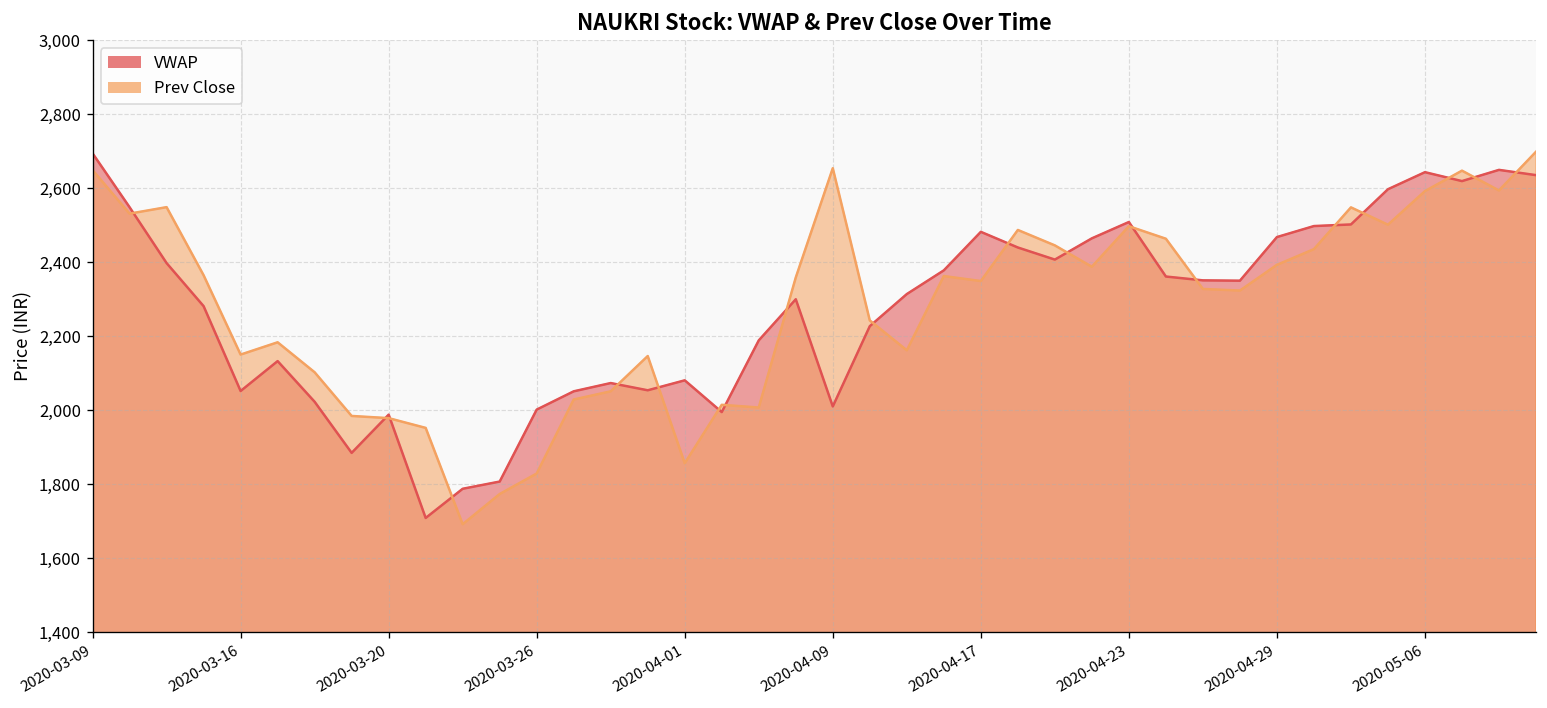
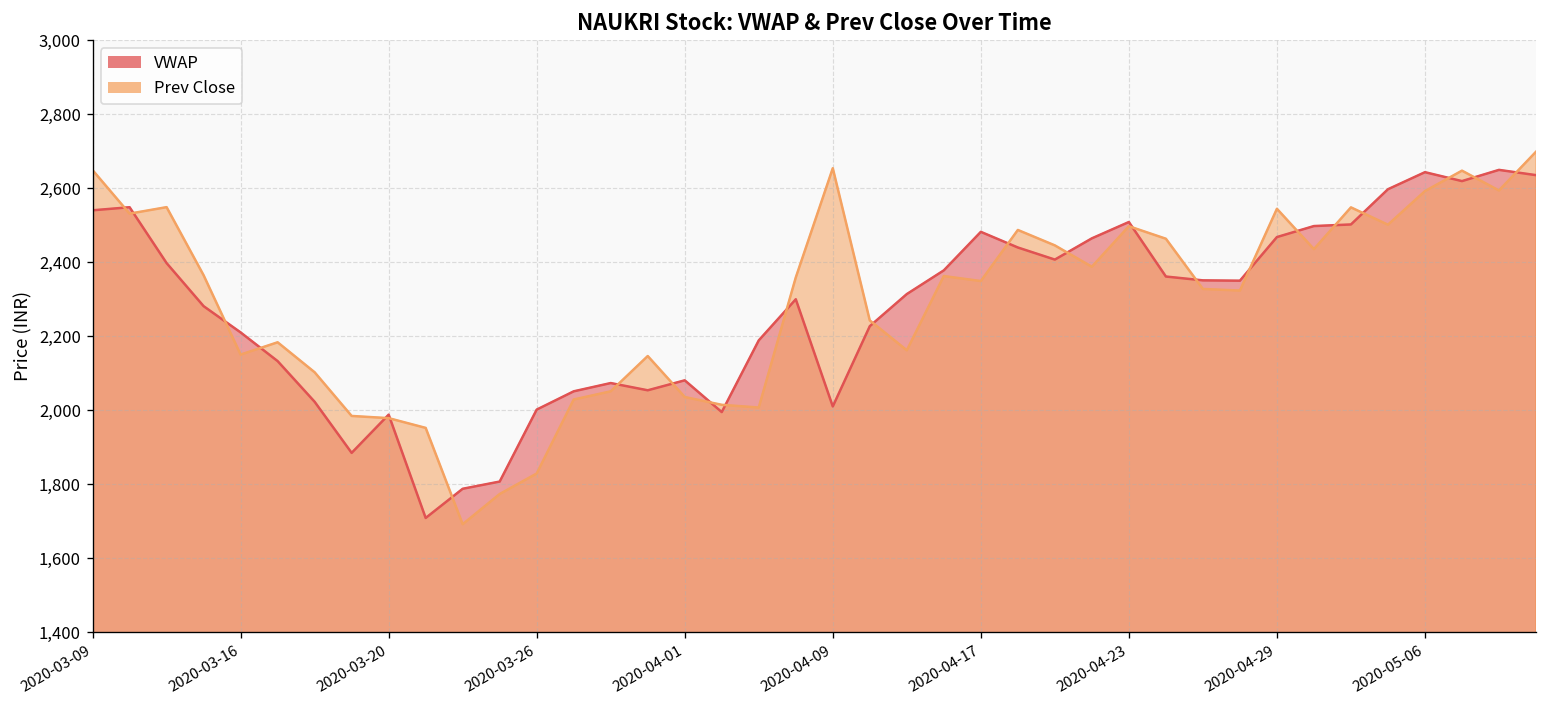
VWAP, 2020-03-09: 2,690 -> 2,540
VWAP, 2020-03-16: 2,050 -> 2,210
Prev Close, 2020-04-01: 1,860 -> 2,040
Prev Close, 2020-04-29: 2,390 -> 2,540
